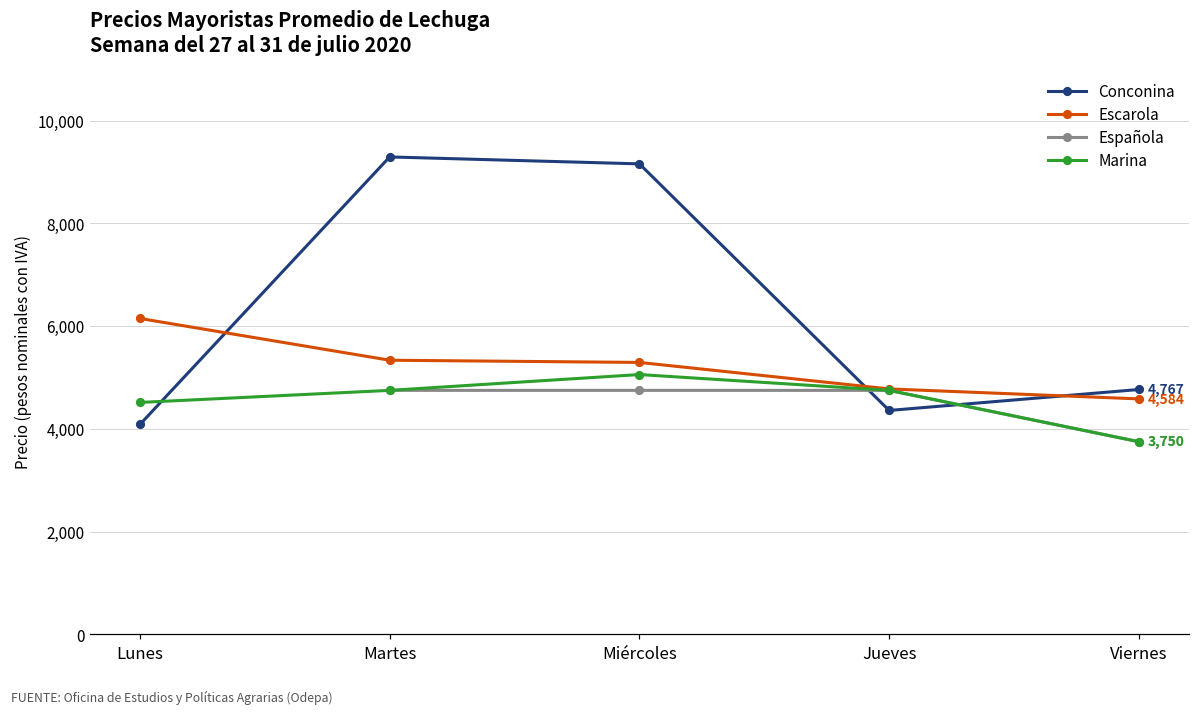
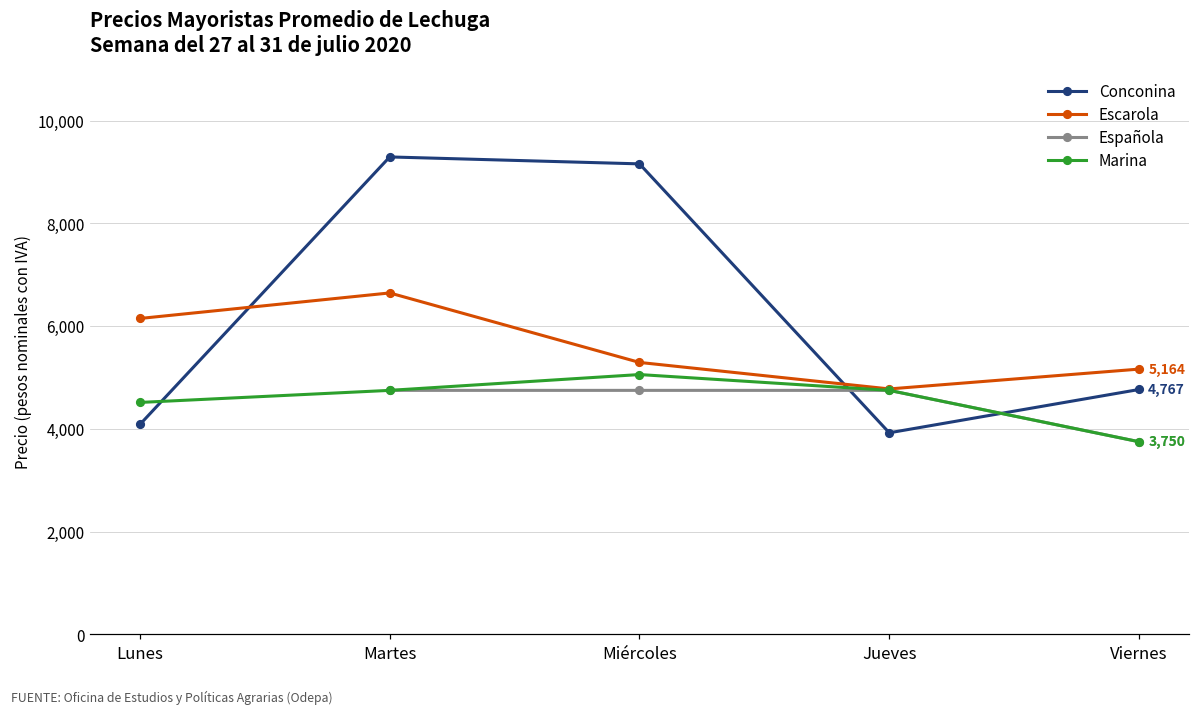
Escarola, Martes: 5,300 -> 6,600
Conconina, Jueves: 4,400 -> 3,900
Escarola, Viernes: 4,584 -> 5,164
